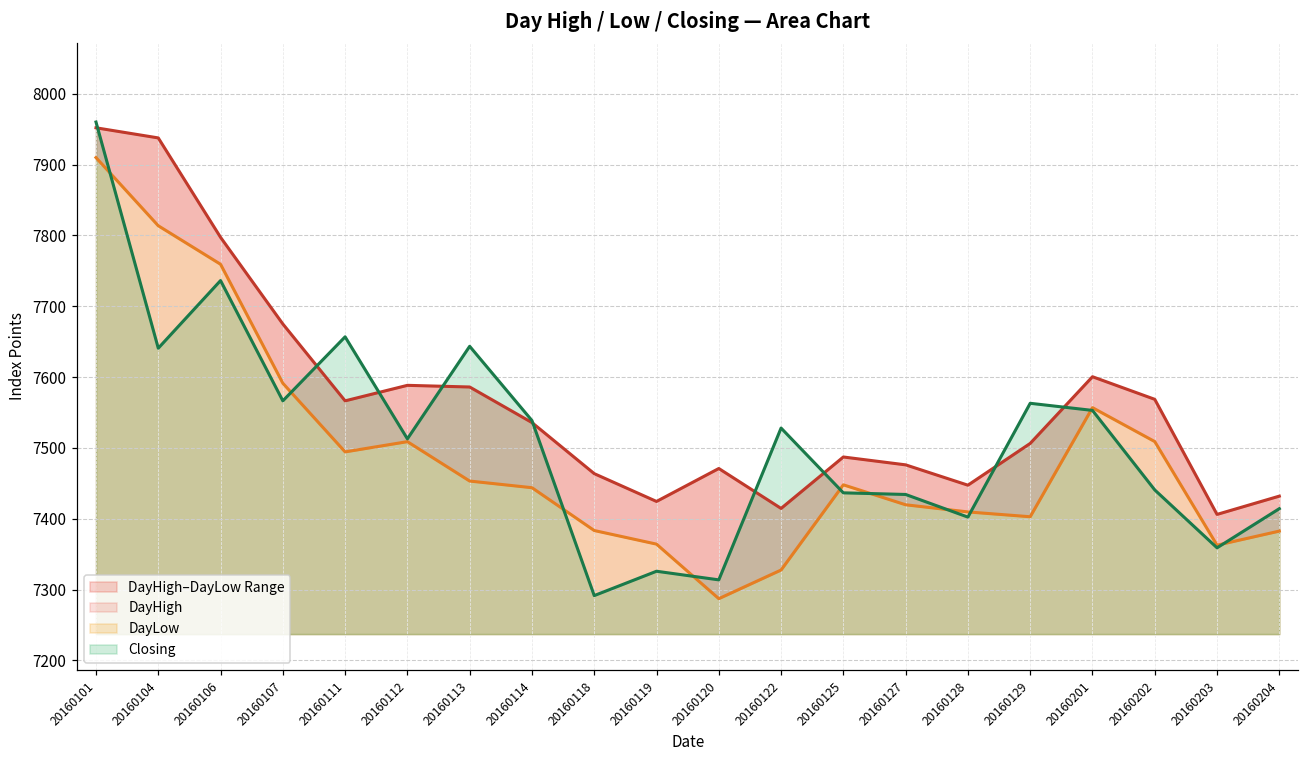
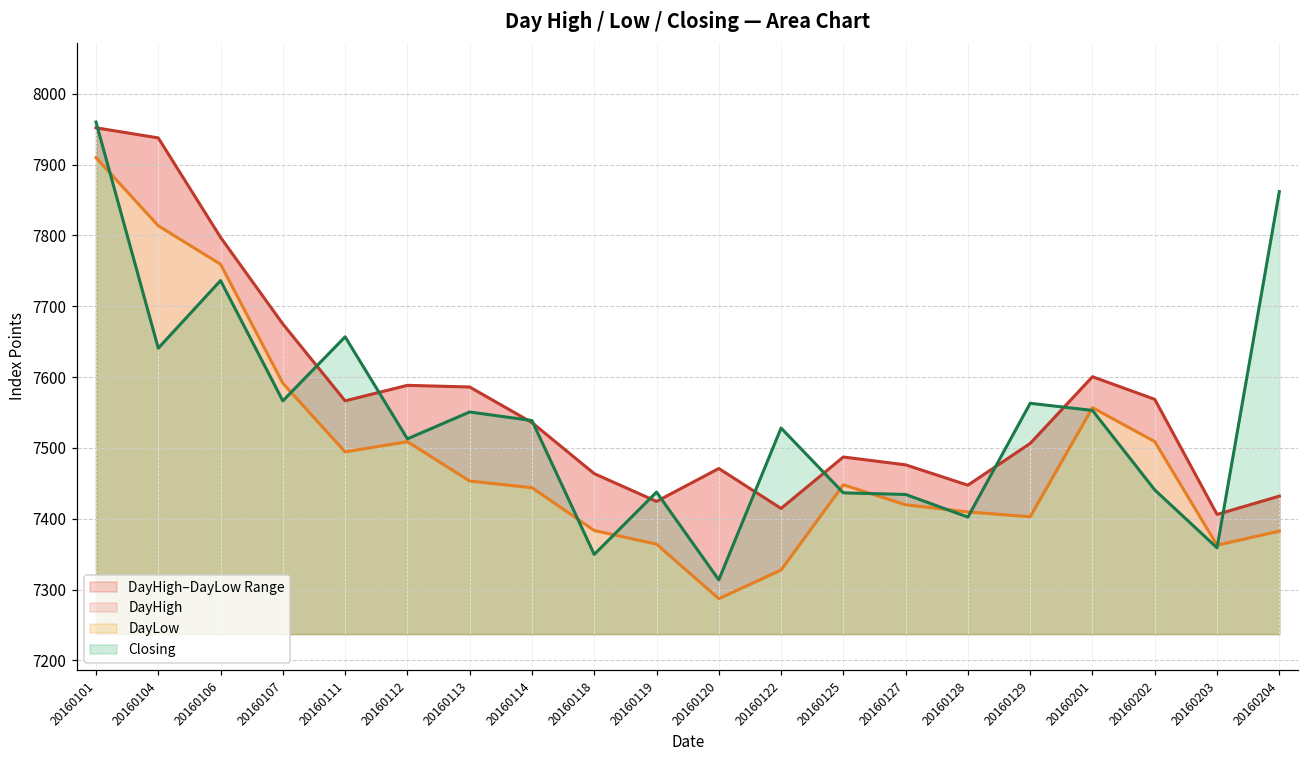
Closing, 20160113: 7640 -> 7550
Closing, 20160118: 7290 -> 7350
Closing, 20160119: 7330 -> 7440
Closing, 20160204: 7410 -> 7860
